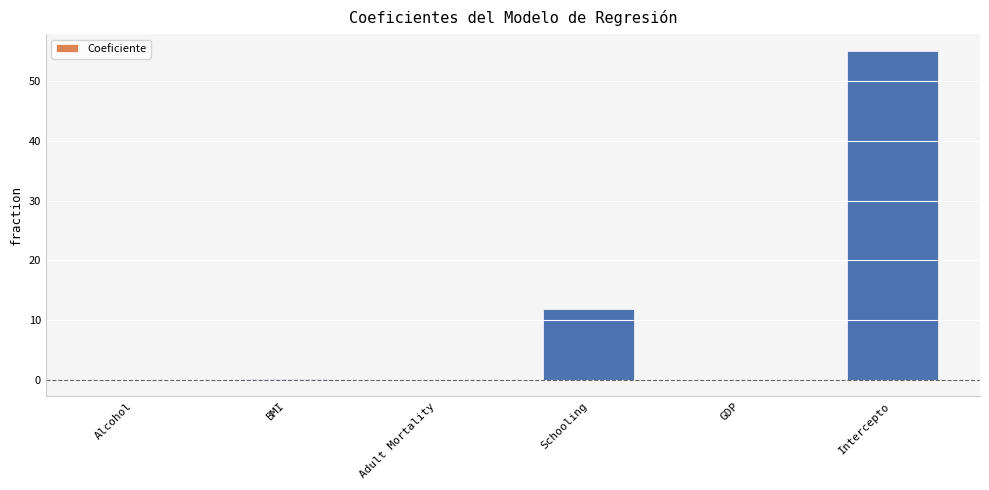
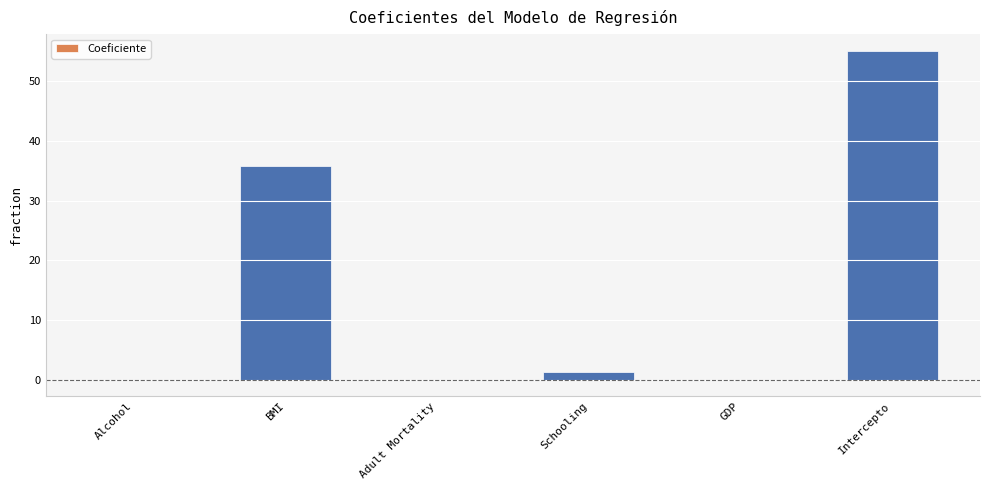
BMI: 0 -> 36
Schooling: 12 -> 1
